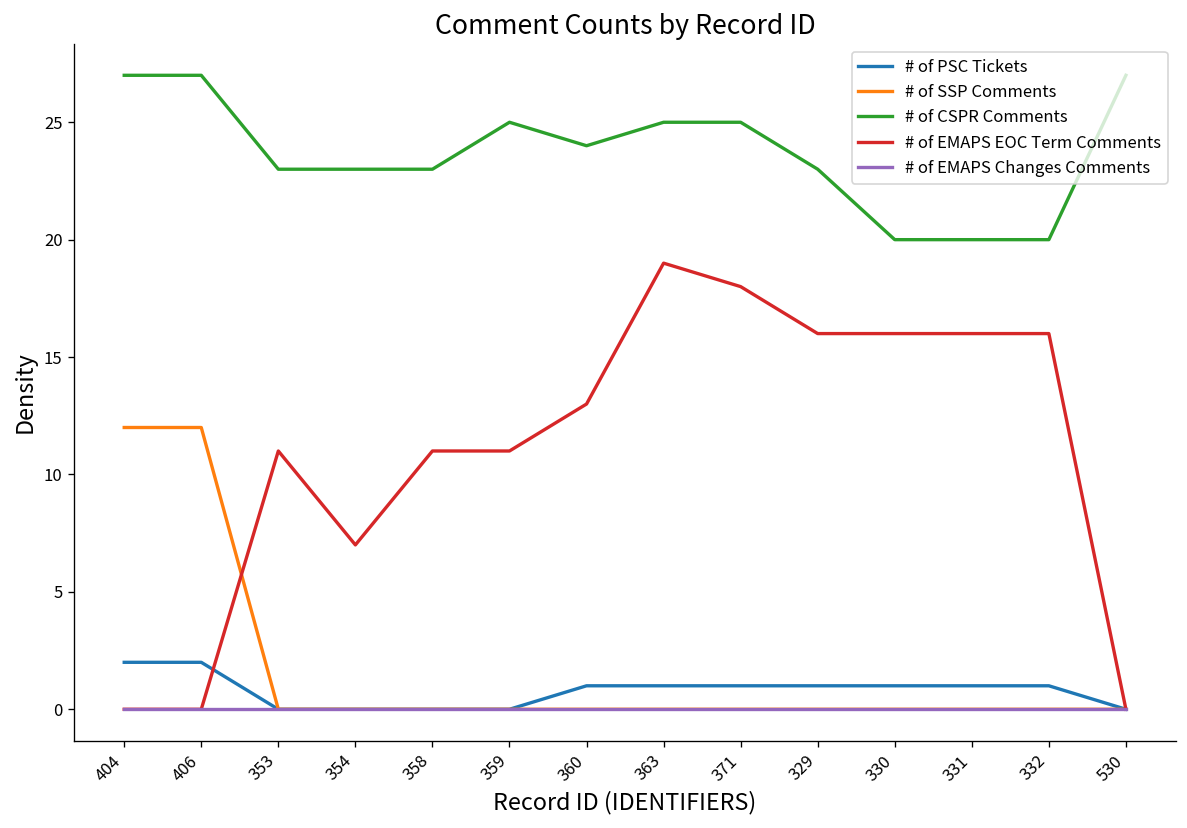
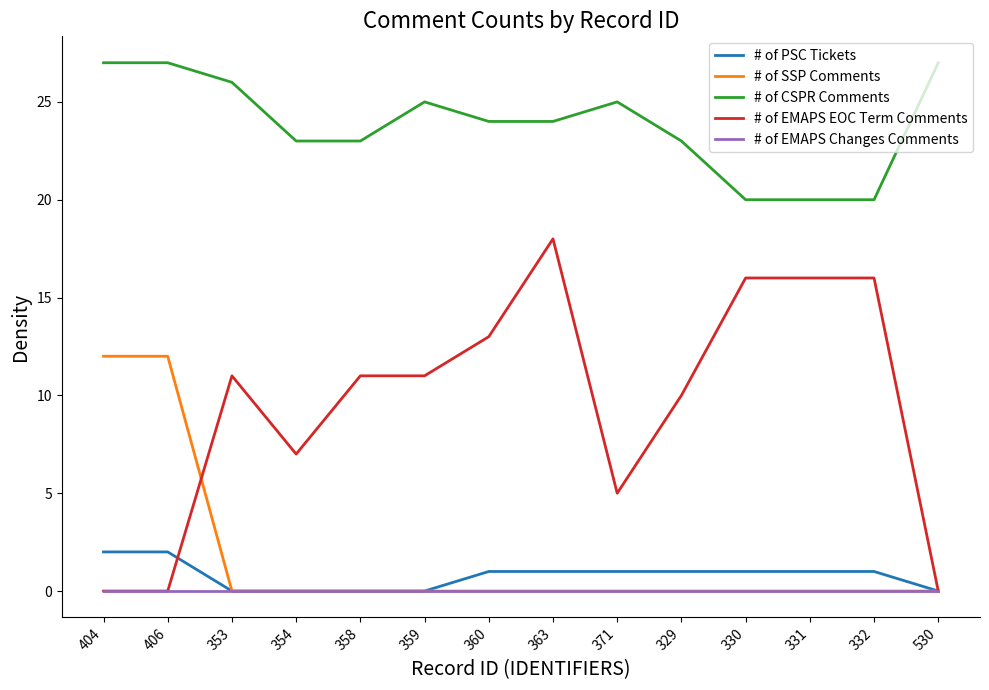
# of CSPR Comments, 353: 23 -> 26
# of CSPR Comments, 363: 25 -> 24
# of EMAPS EOC Term Comments, 363: 19 -> 18
# of EMAPS EOC Term Comments, 371: 18 -> 5
# of EMAPS EOC Term Comments, 329: 16 -> 10
